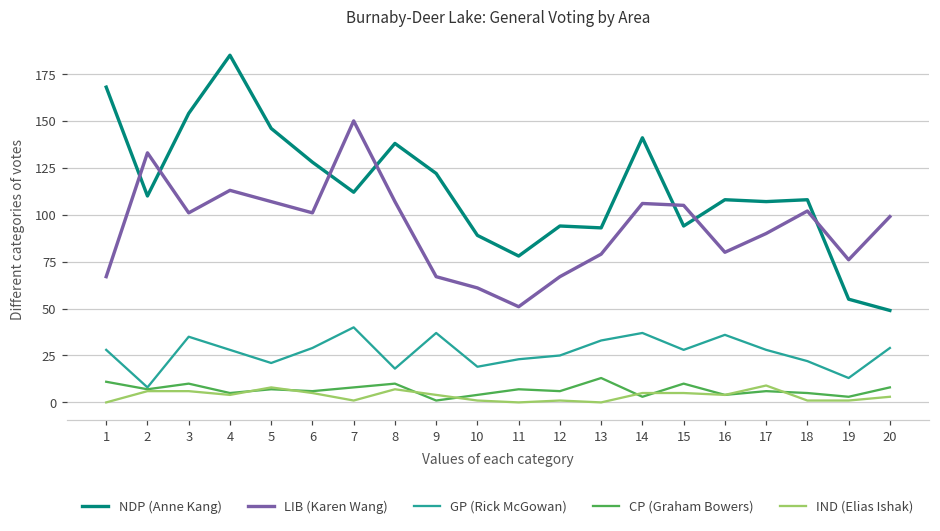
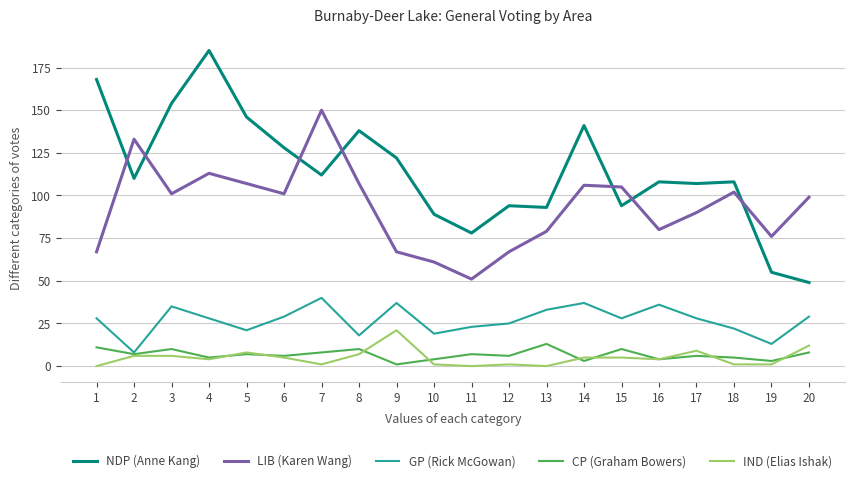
IND (Elias Ishak), 9: 4 -> 21
IND (Elias Ishak), 20: 3 -> 12
